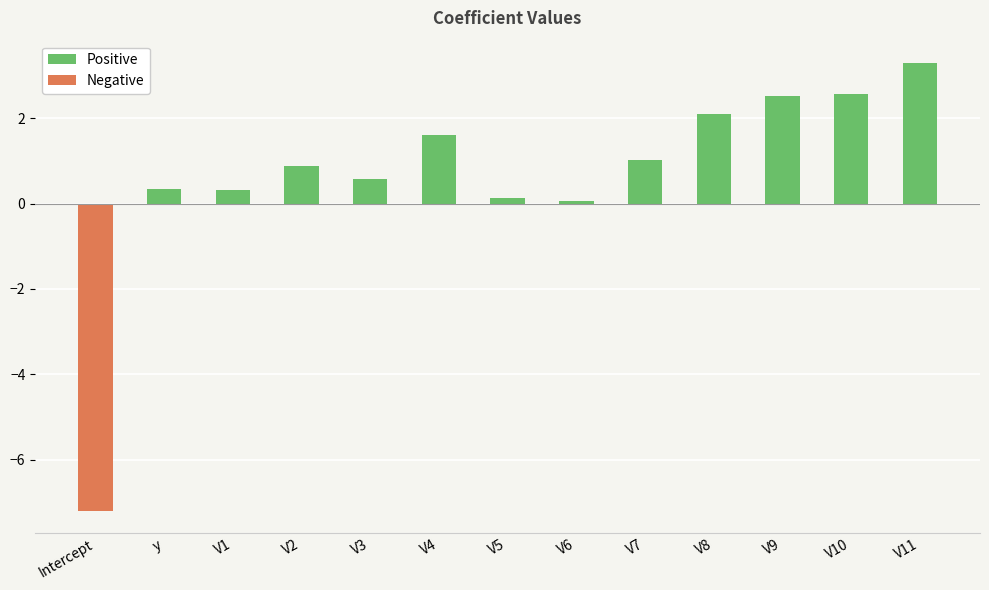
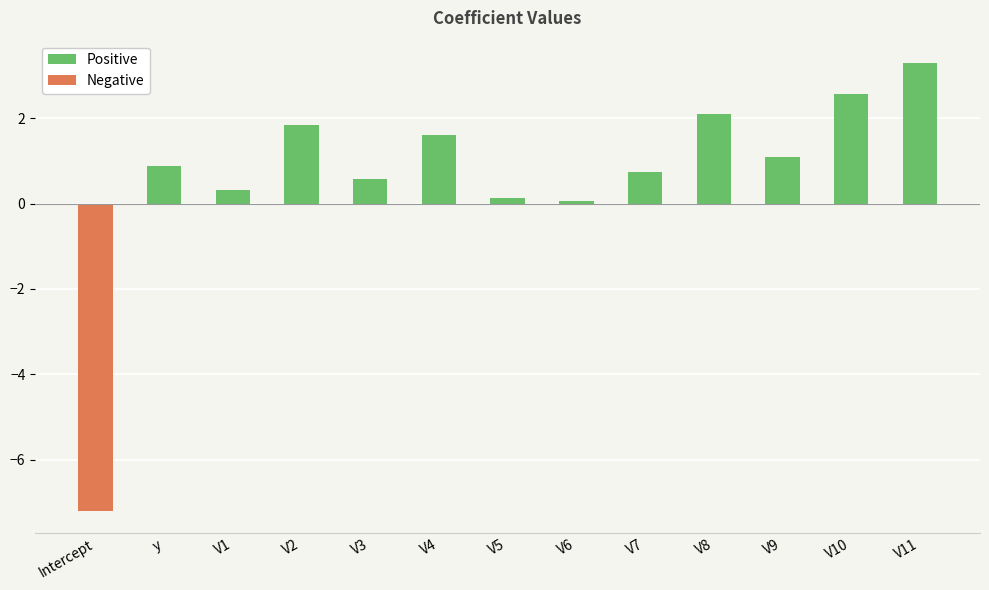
Positive, y: 0.4 -> 0.9
Positive, V2: 0.9 -> 1.8
Positive, V7: 1.0 -> 0.7
Positive, V9: 2.5 -> 1.1
